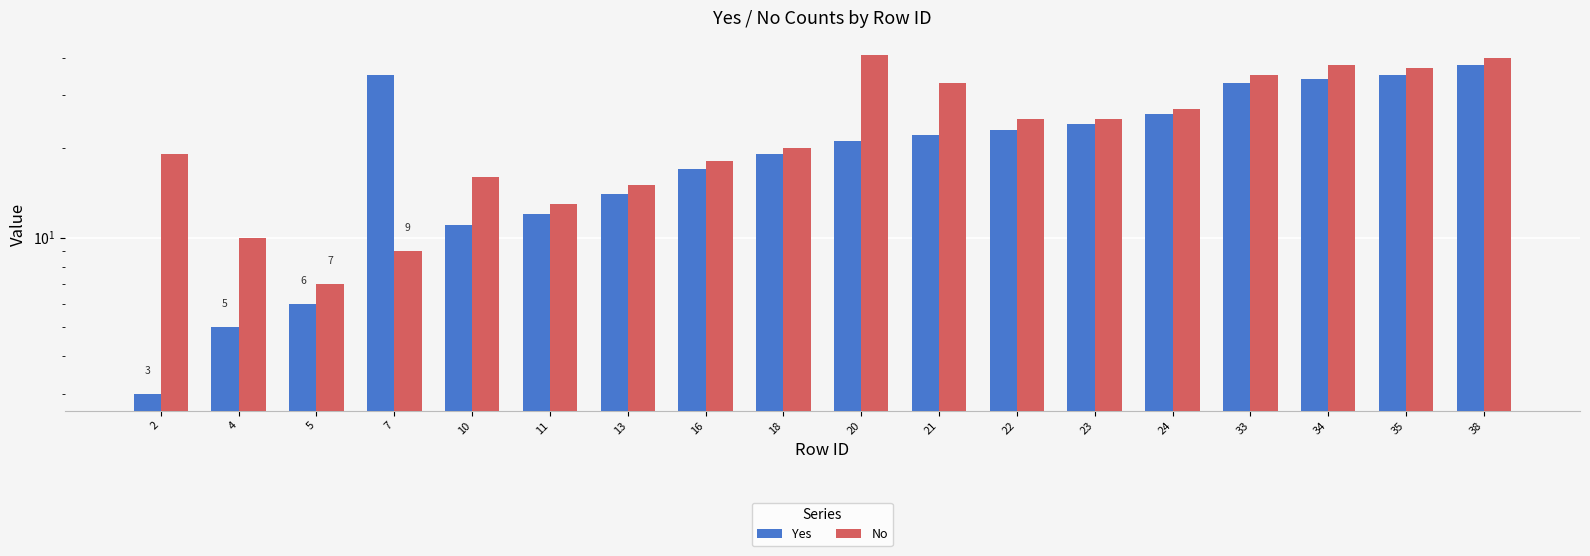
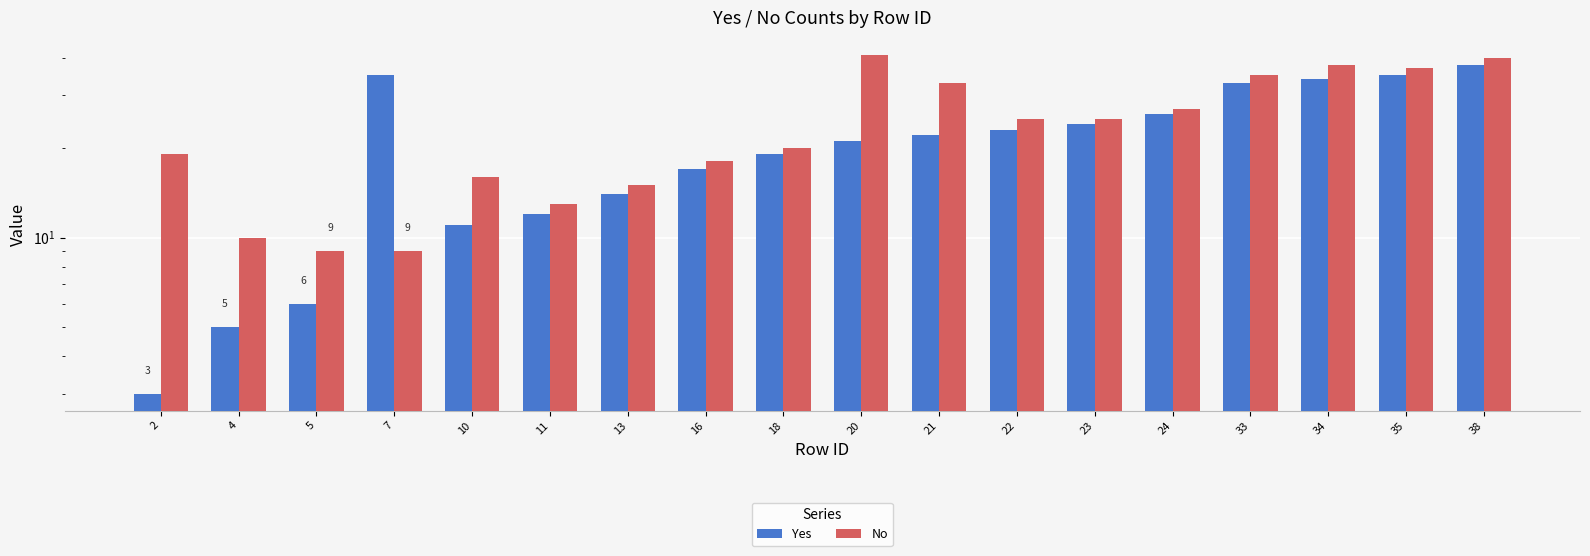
No, 5: 7 -> 9
